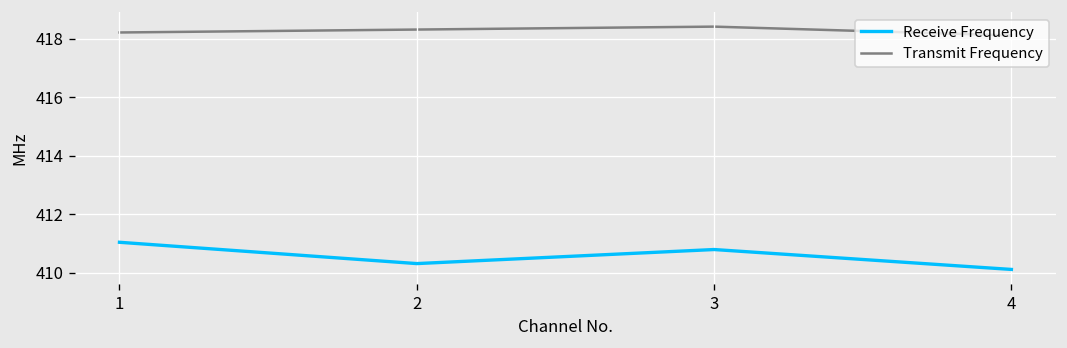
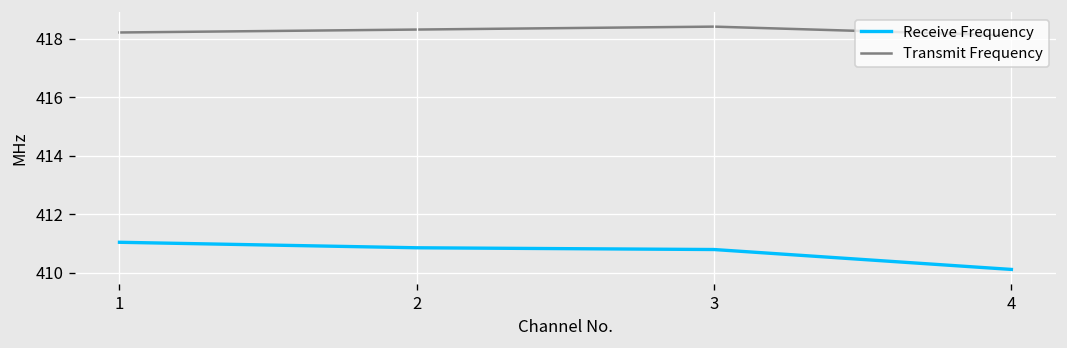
Receive Frequency, 2: 410.3 -> 410.9
